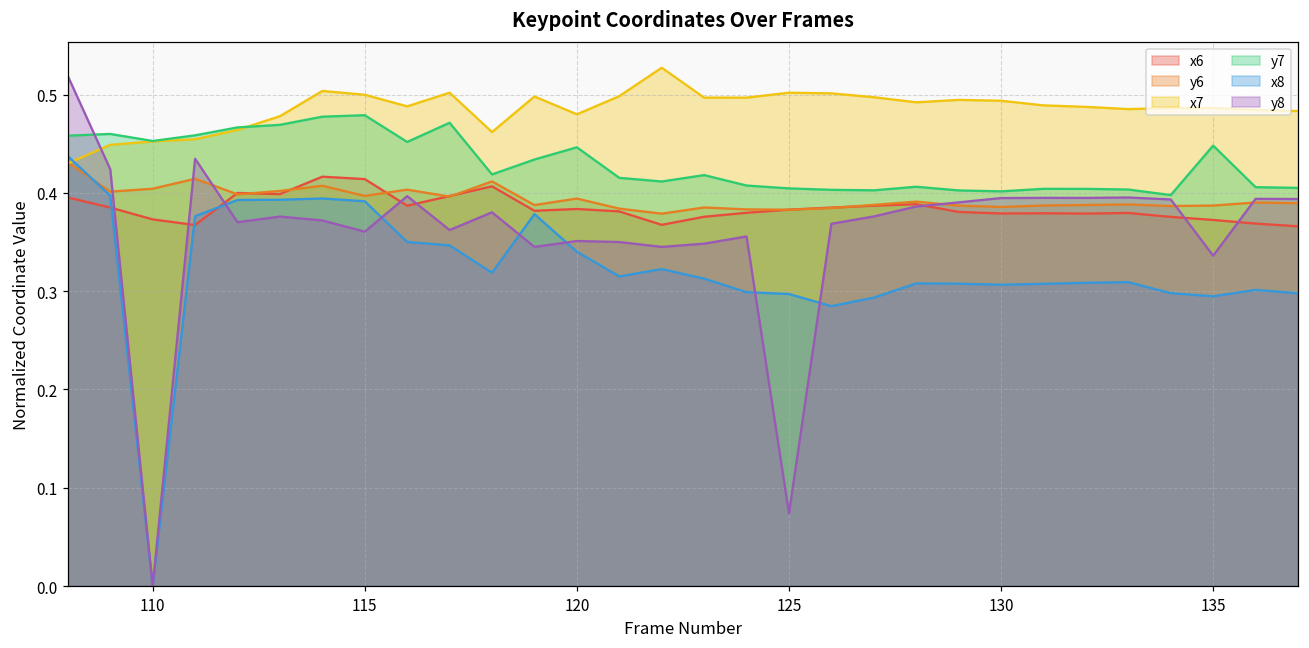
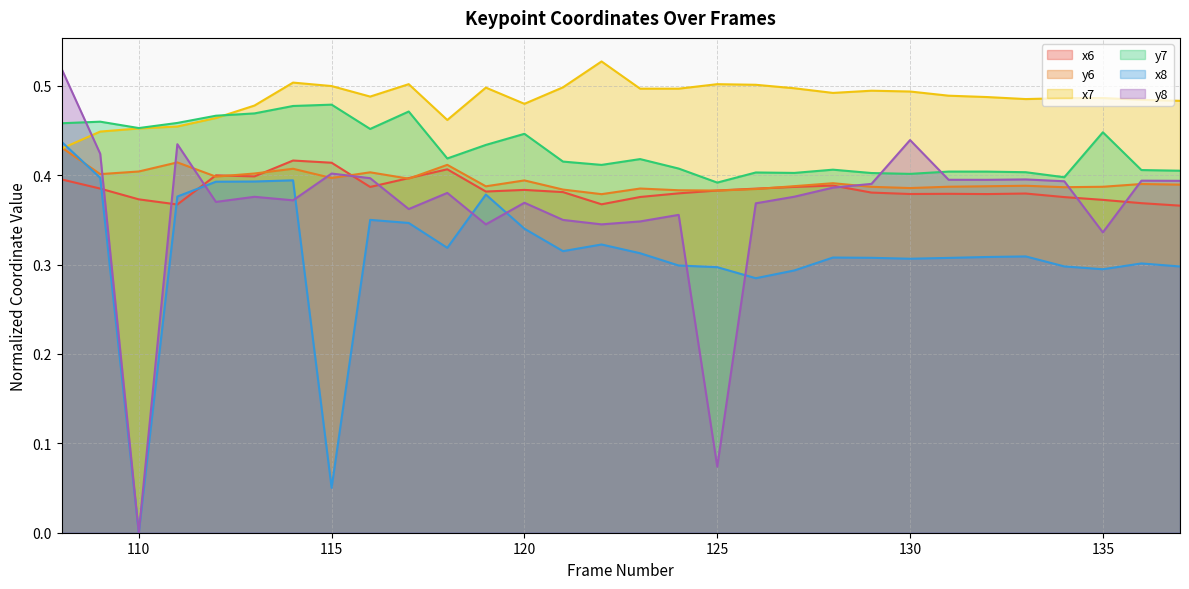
x8, 115: 0.39 -> 0.05
y8, 115: 0.36 -> 0.40
y8, 120: 0.35 -> 0.37
y7, 125: 0.40 -> 0.39
y8, 130: 0.39 -> 0.44
